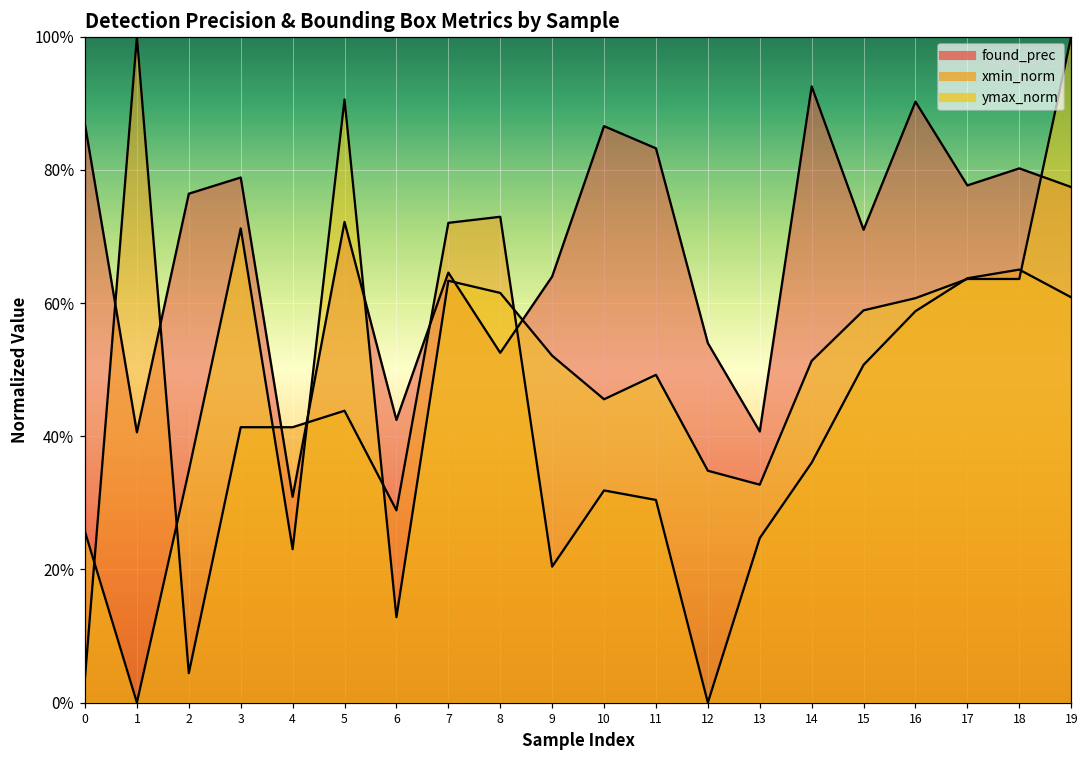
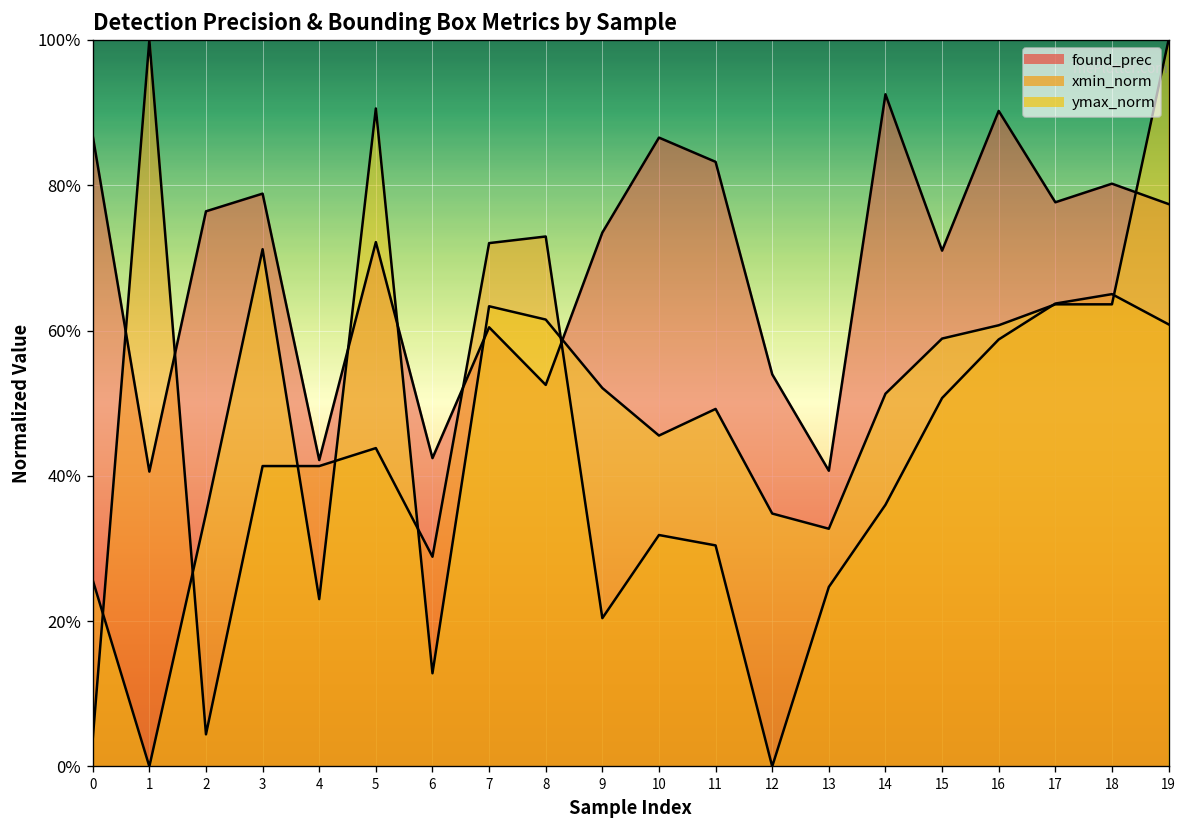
found_prec, 4: 31% -> 42%
found_prec, 7: 65% -> 60%
found_prec, 9: 64% -> 73%
